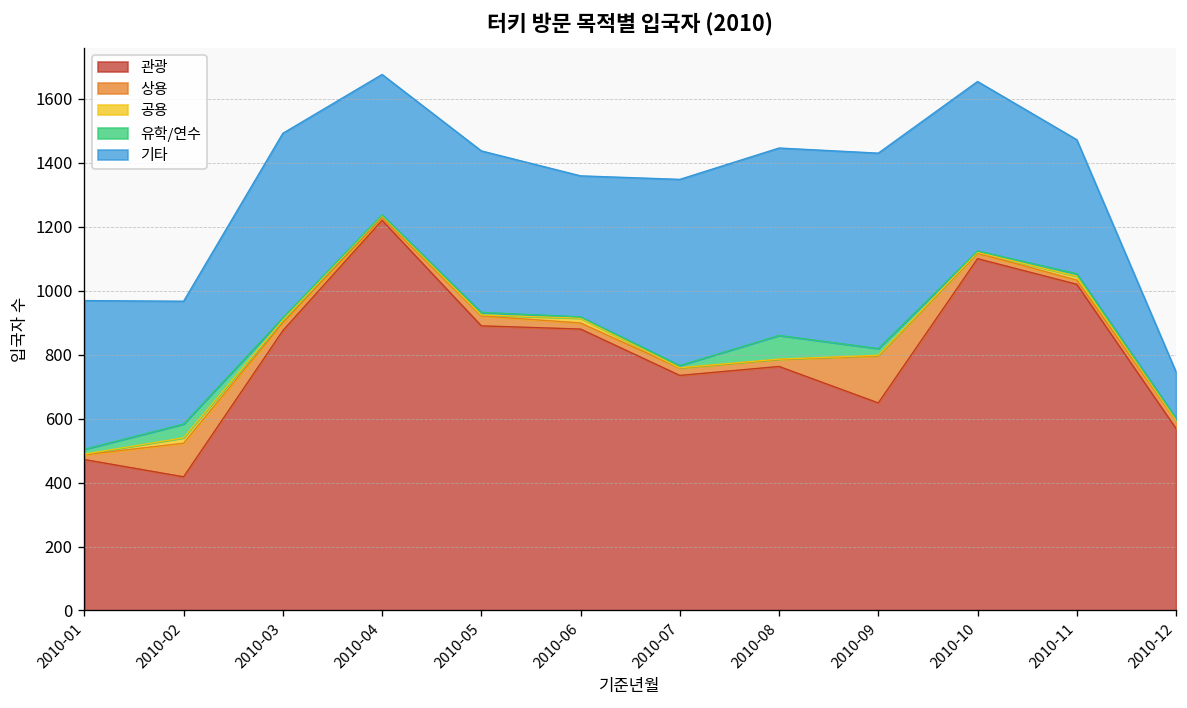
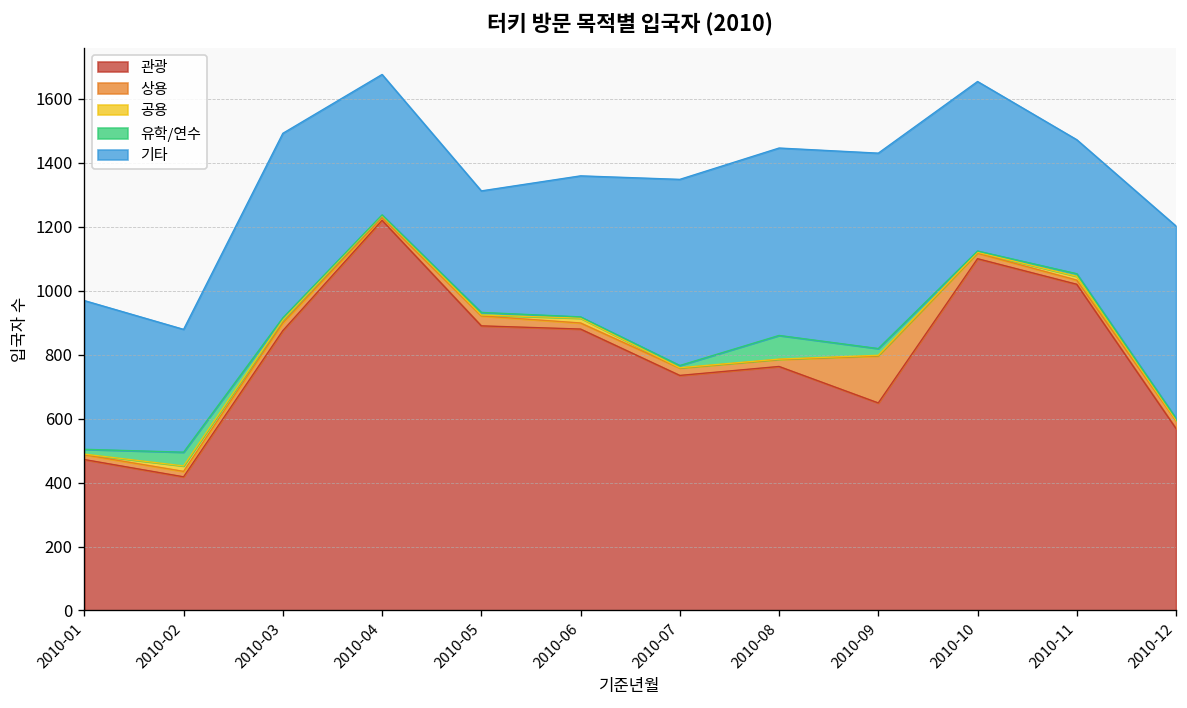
상용, 2010-02: 110 -> 20
기타, 2010-05: 510 -> 380
기타, 2010-12: 150 -> 600
